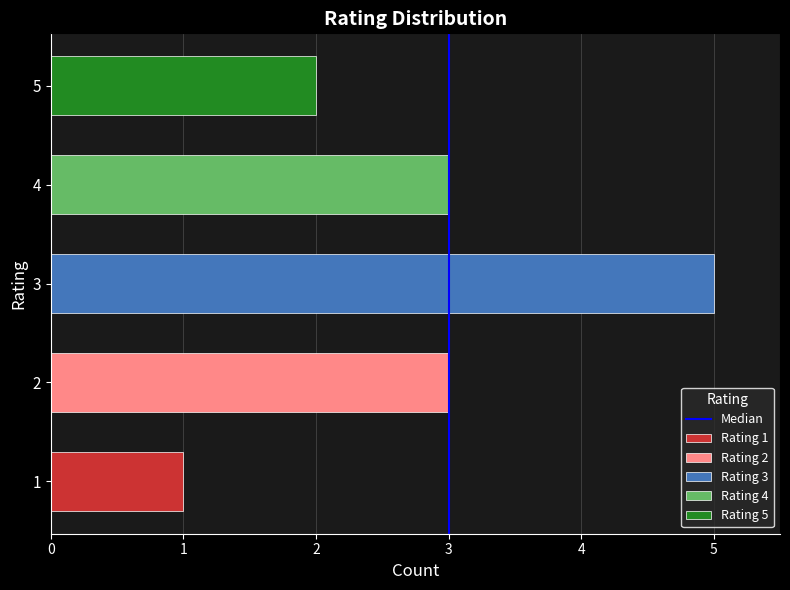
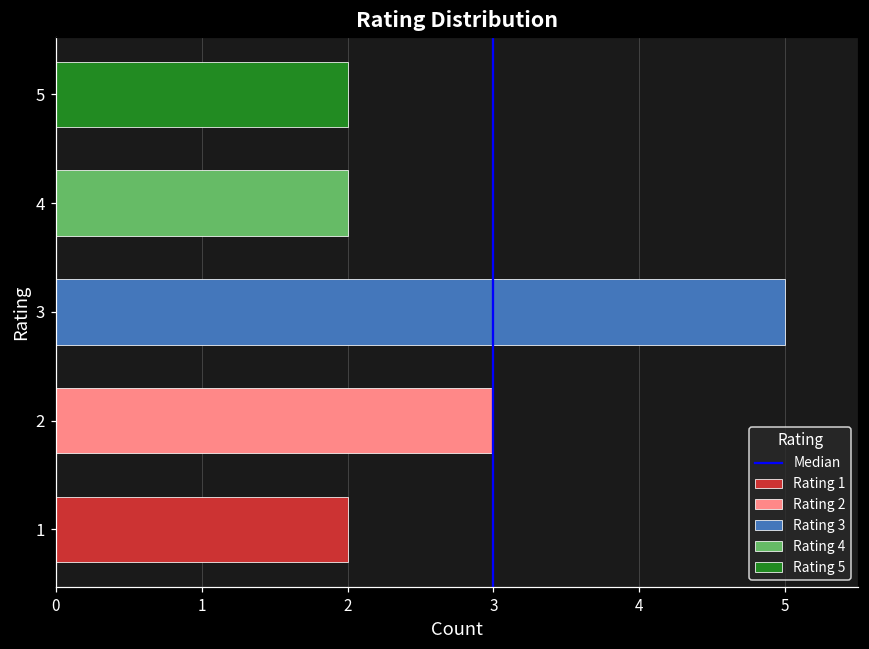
4: 3 -> 2
1: 1 -> 2
